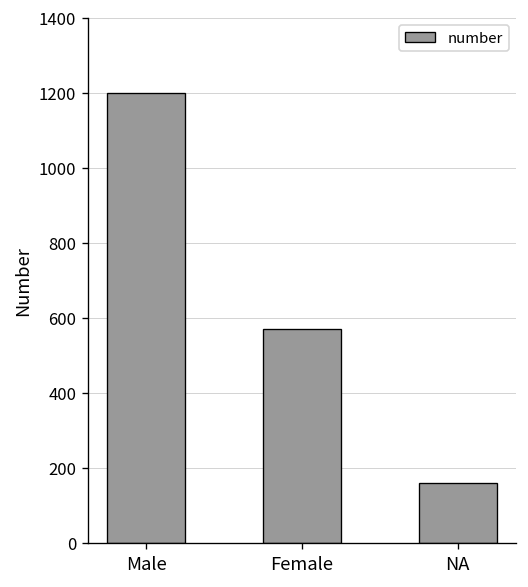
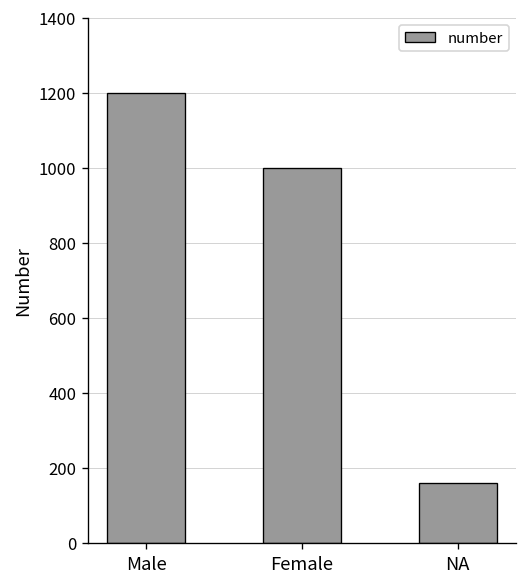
Female: 570 -> 1000
